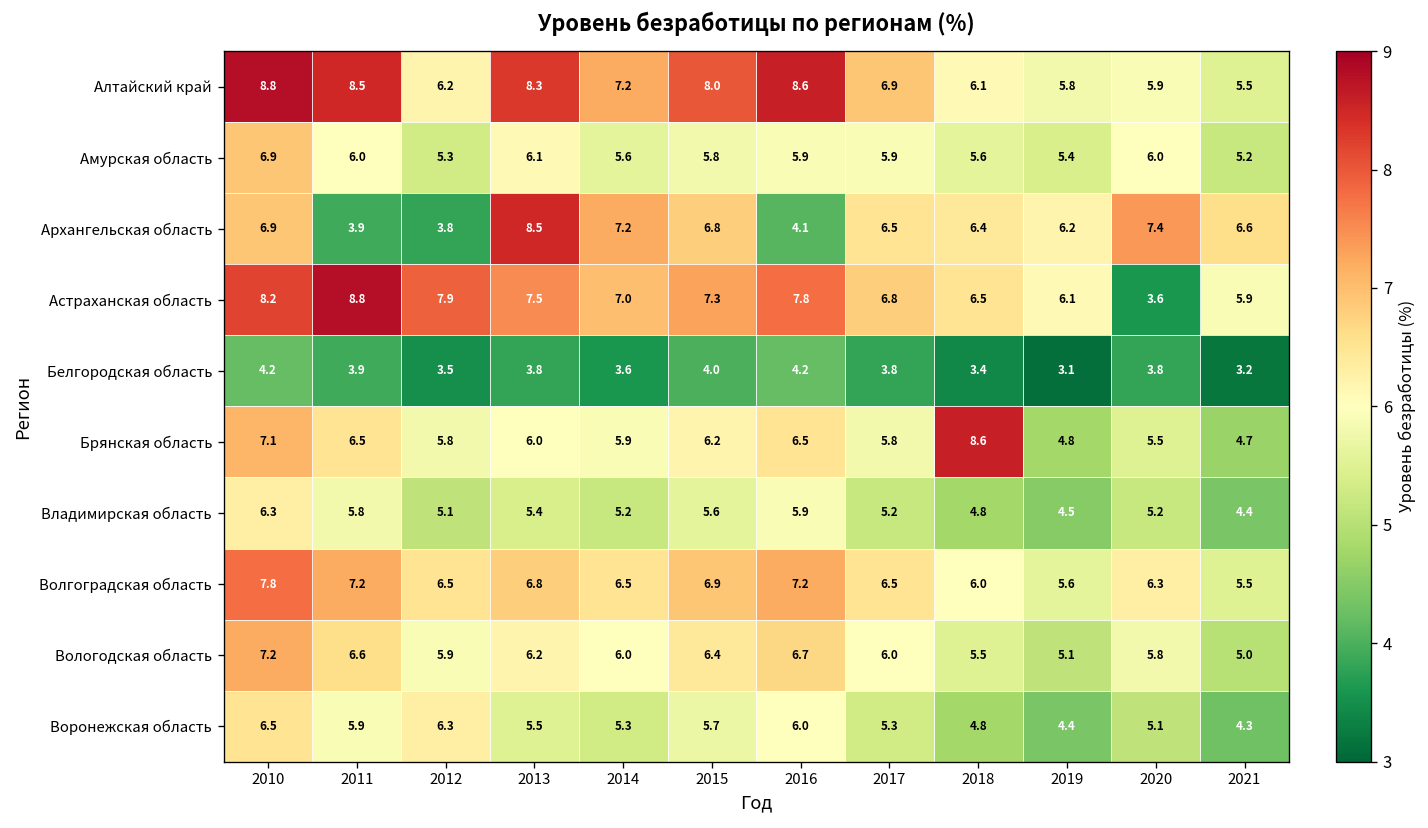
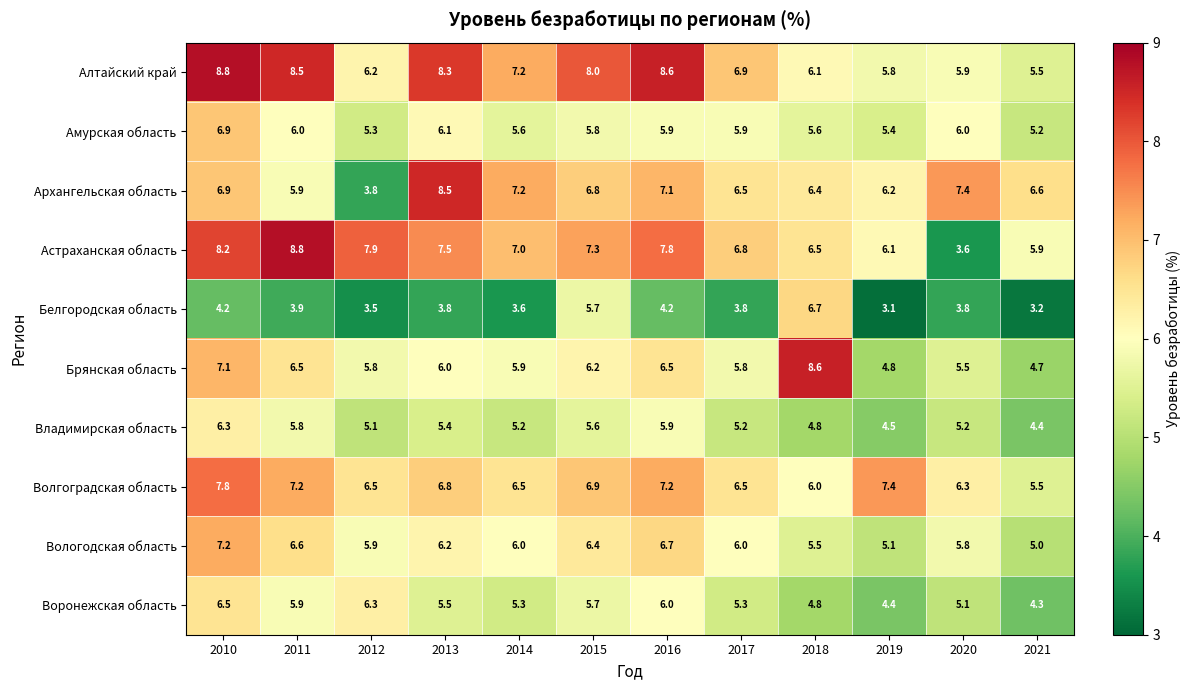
Архангельская область, 2011: 3.9 -> 5.9
Архангельская область, 2016: 4.1 -> 7.1
Белгородская область, 2015: 4.0 -> 5.7
Белгородская область, 2018: 3.4 -> 6.7
Волгоградская область, 2019: 5.6 -> 7.4
